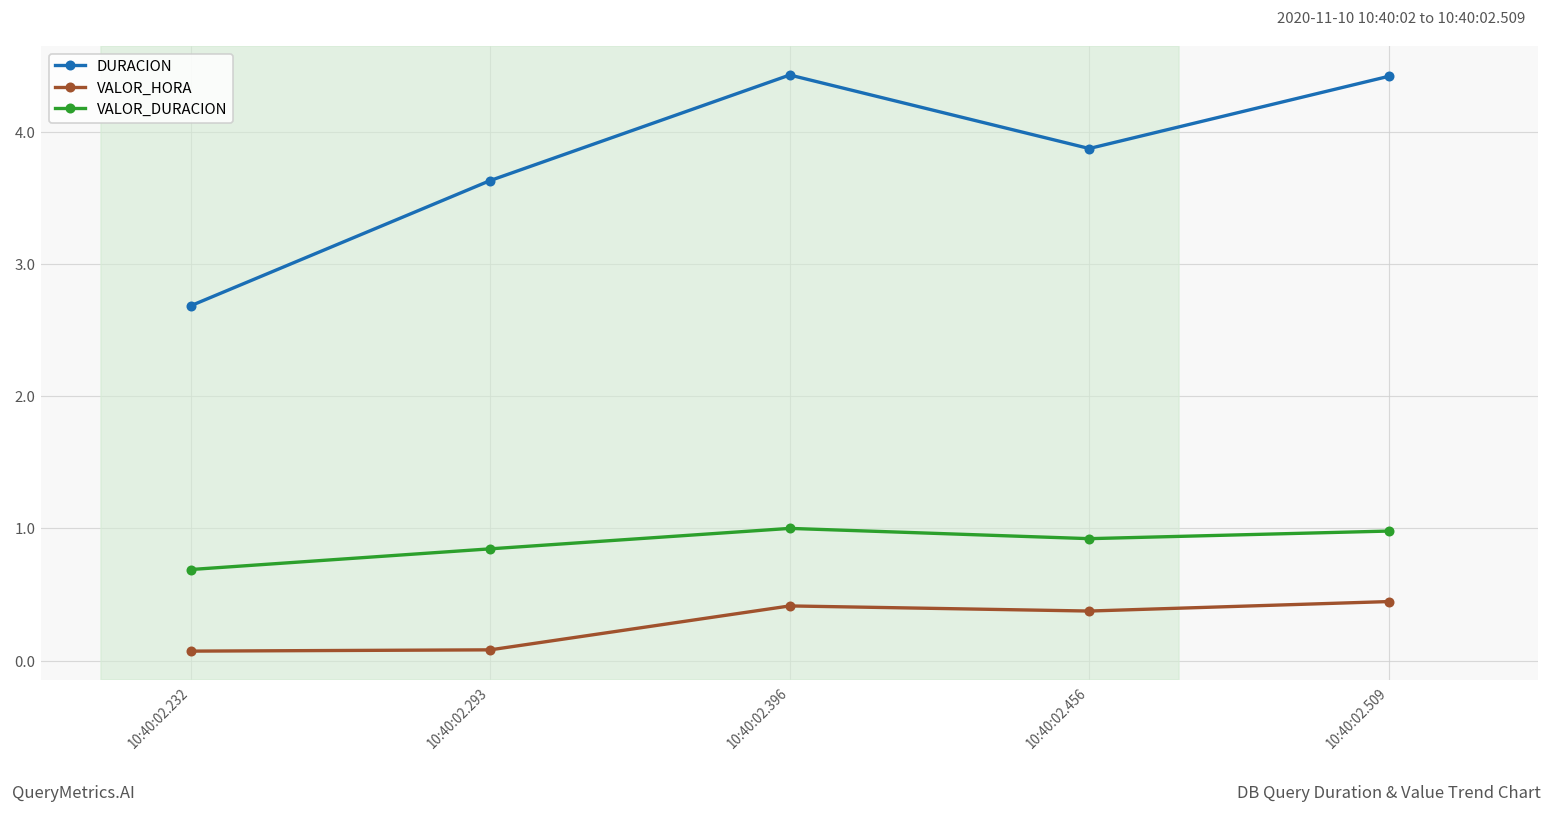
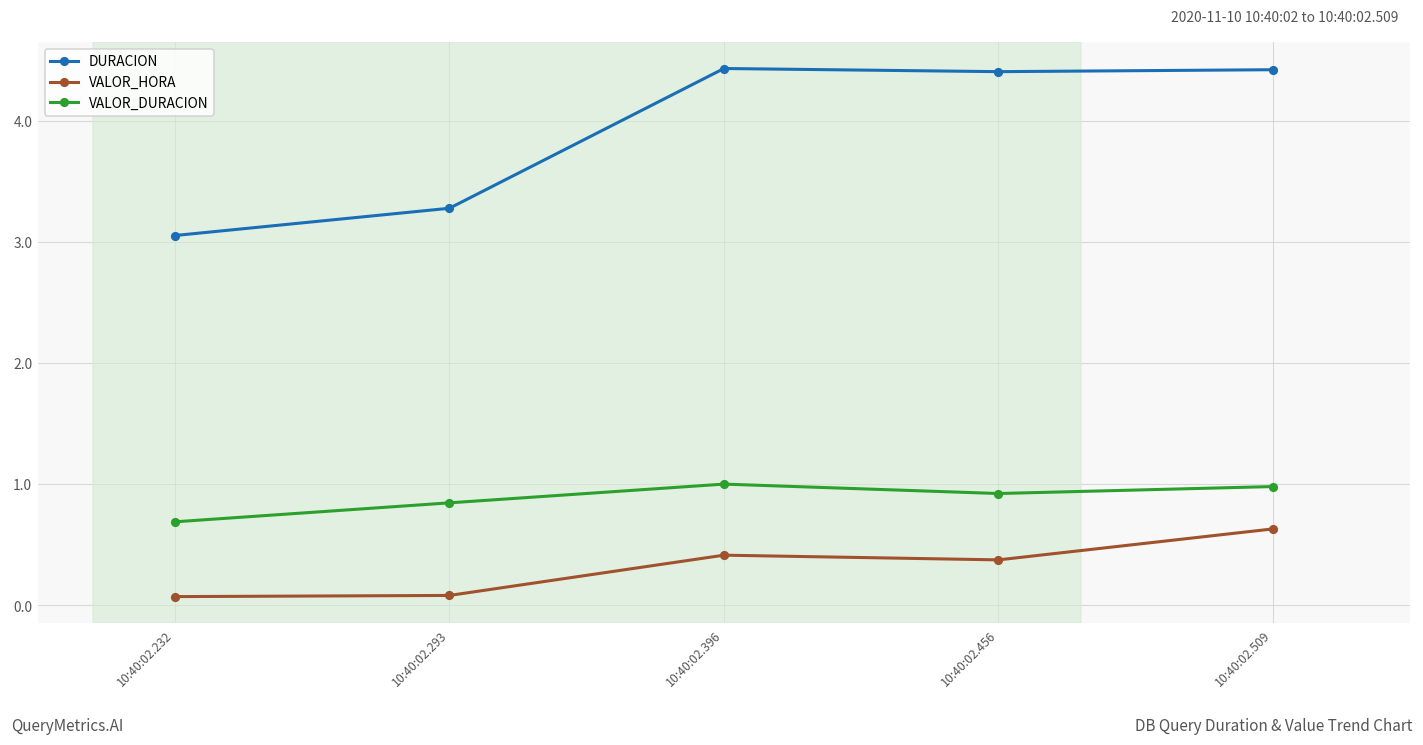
DURACION, 10:40:02.232: 2.68 -> 3.05
DURACION, 10:40:02.293: 3.63 -> 3.28
DURACION, 10:40:02.456: 3.87 -> 4.40
VALOR_HORA, 10:40:02.509: 0.45 -> 0.63
